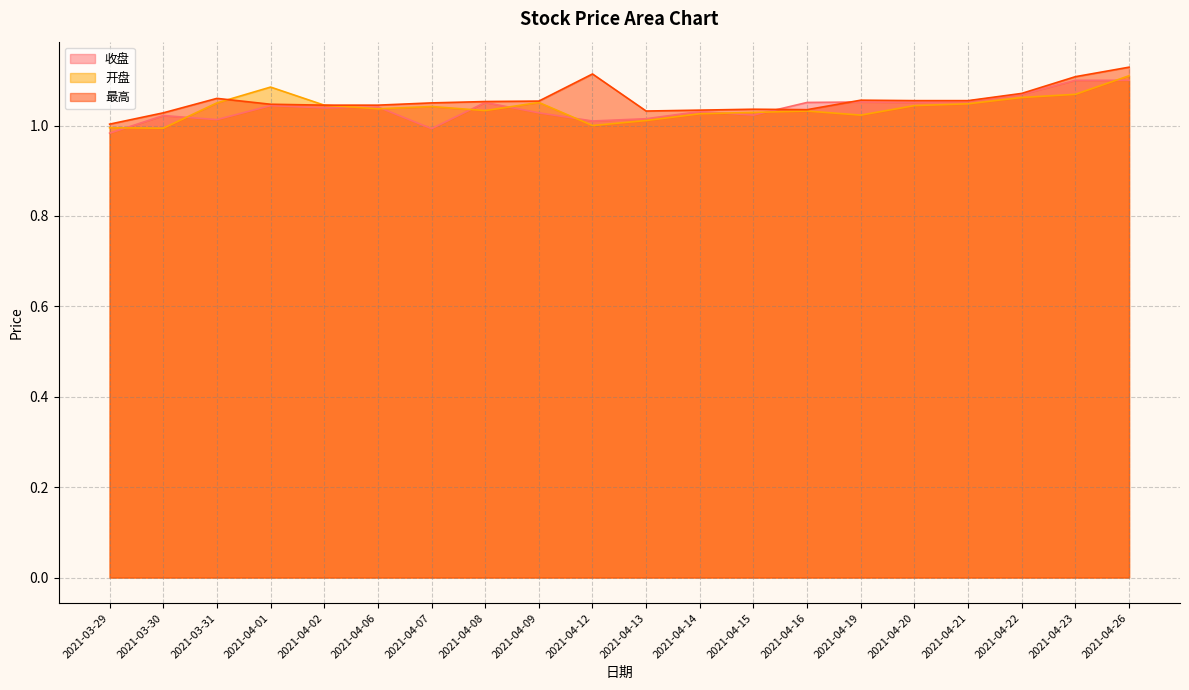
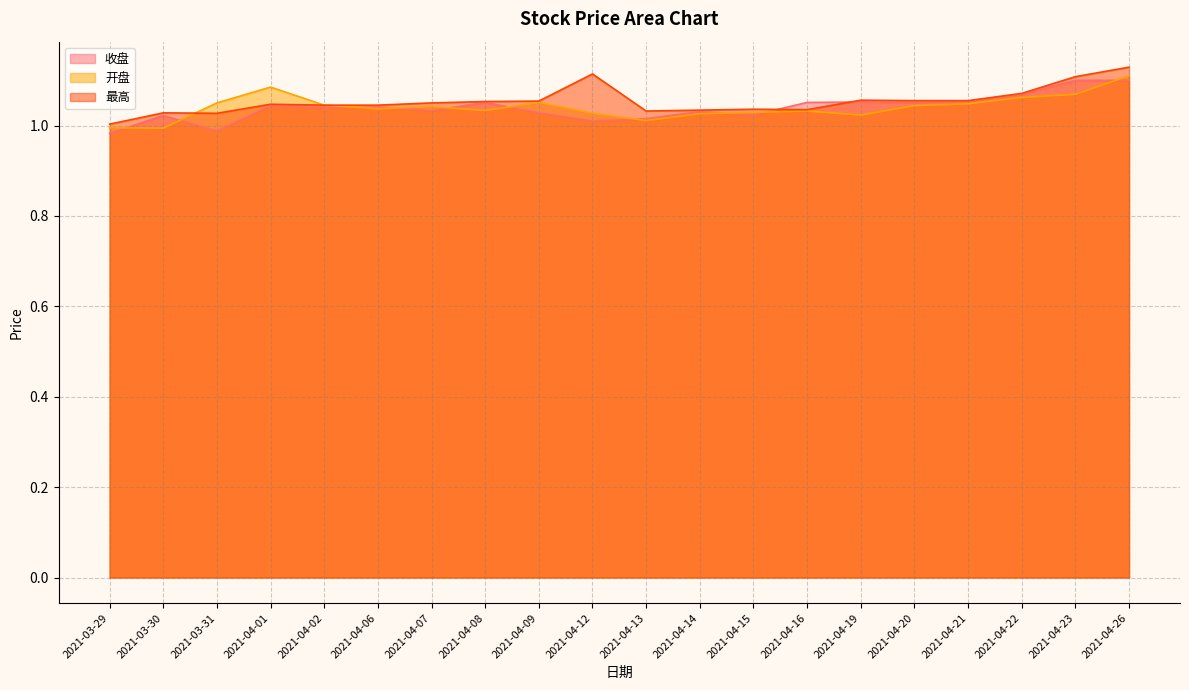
收盘, 2021-03-31: 1.01 -> 0.99
最高, 2021-03-31: 1.06 -> 1.03
收盘, 2021-04-07: 0.99 -> 1.03
开盘, 2021-04-12: 1.00 -> 1.03
